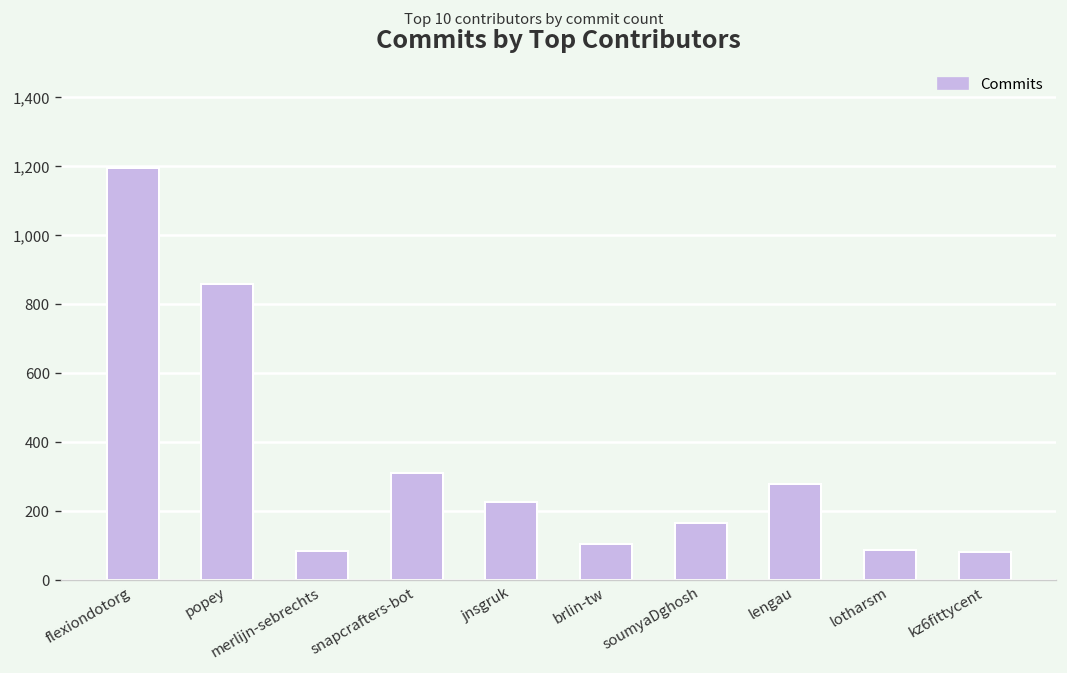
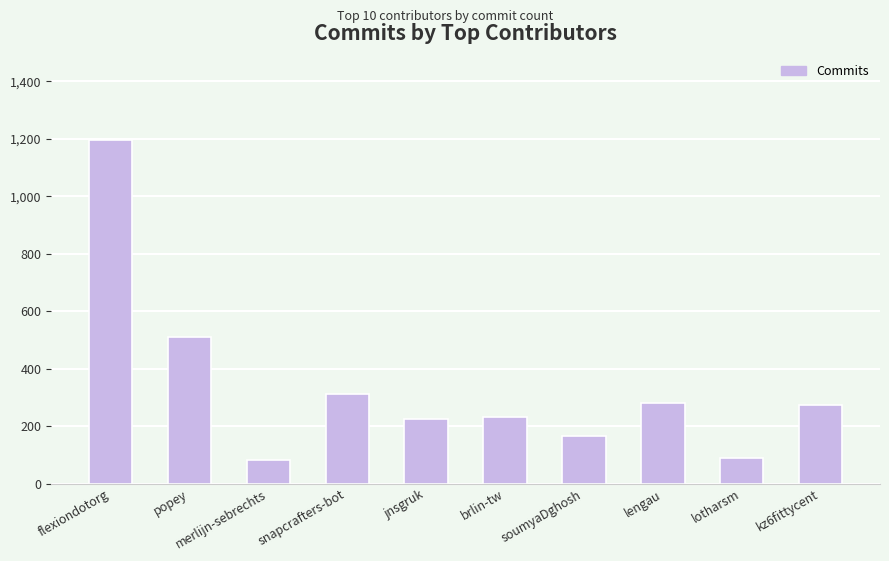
popey: 860 -> 510
brlin-tw: 110 -> 230
kz6fittycent: 80 -> 270
